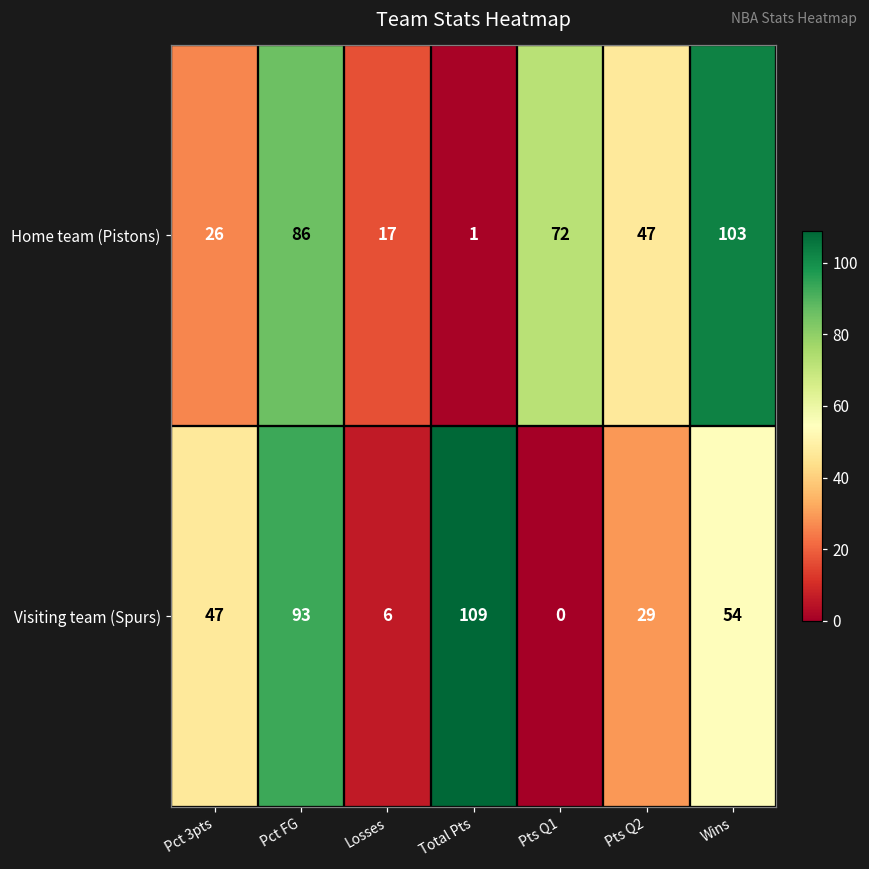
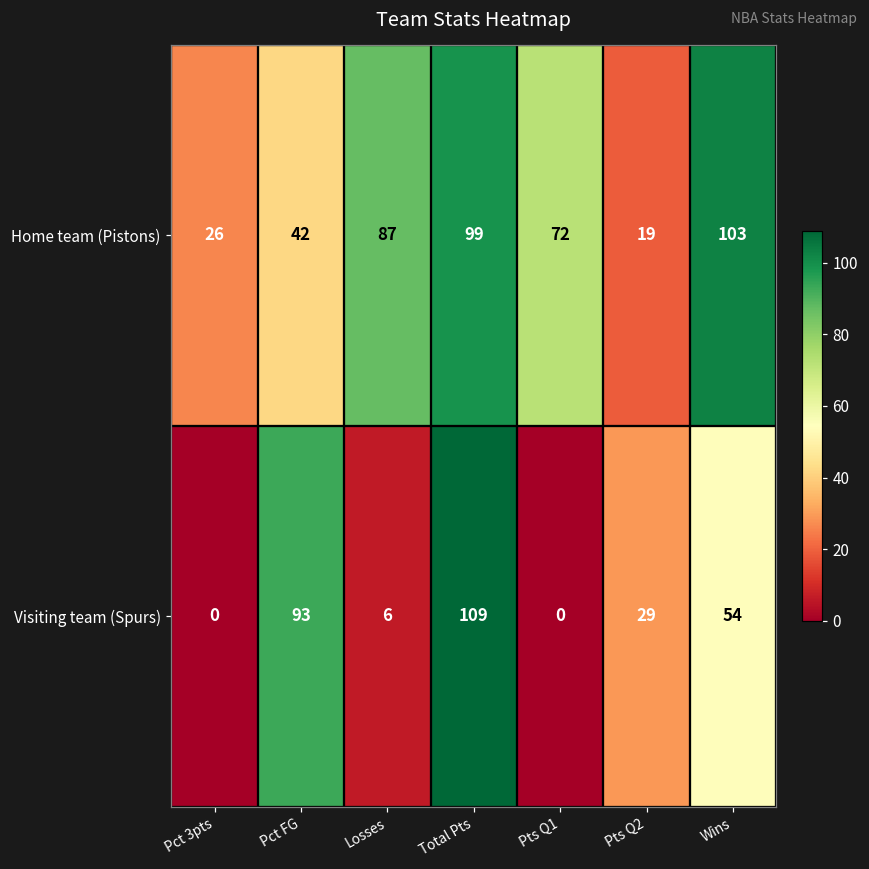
Home team (Pistons), Pct FG: 86 -> 42
Home team (Pistons), Losses: 17 -> 87
Home team (Pistons), Total Pts: 1 -> 99
Home team (Pistons), Pts Q2: 47 -> 19
Visiting team (Spurs), Pct 3pts: 47 -> 0
